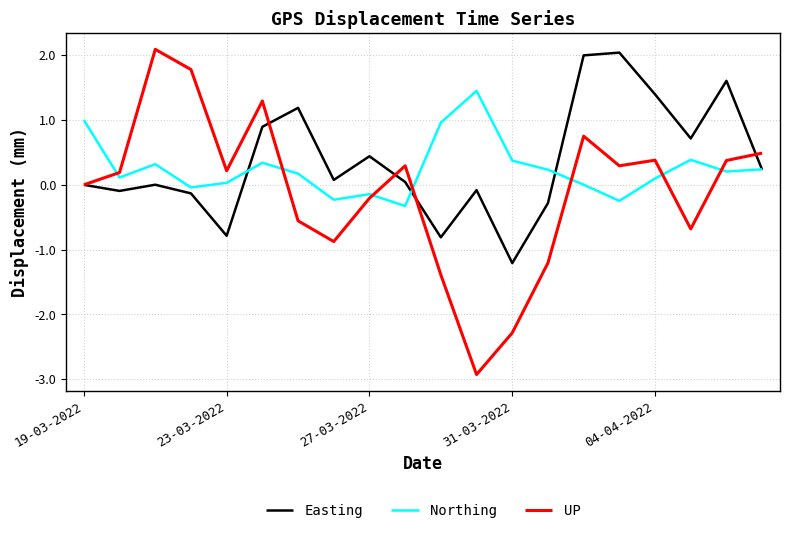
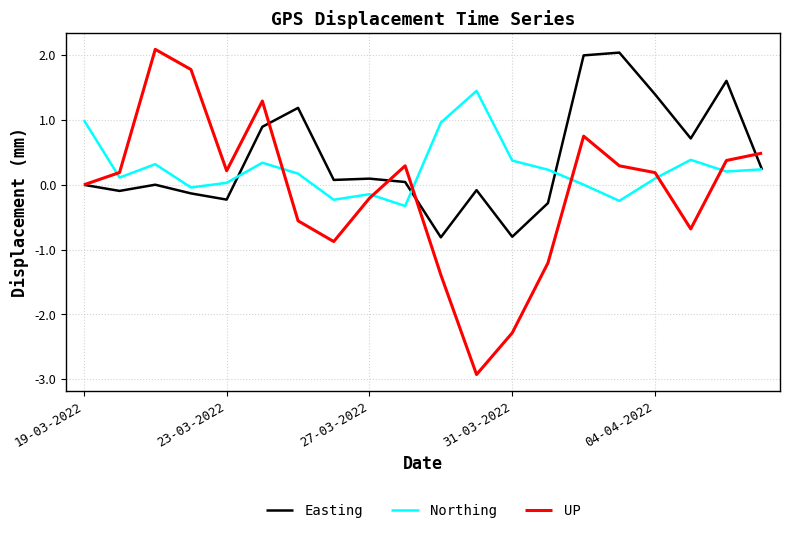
Easting, 23-03-2022: -0.8 -> -0.2
Easting, 27-03-2022: 0.4 -> 0.1
Easting, 31-03-2022: -1.2 -> -0.8
UP, 04-04-2022: 0.4 -> 0.2
